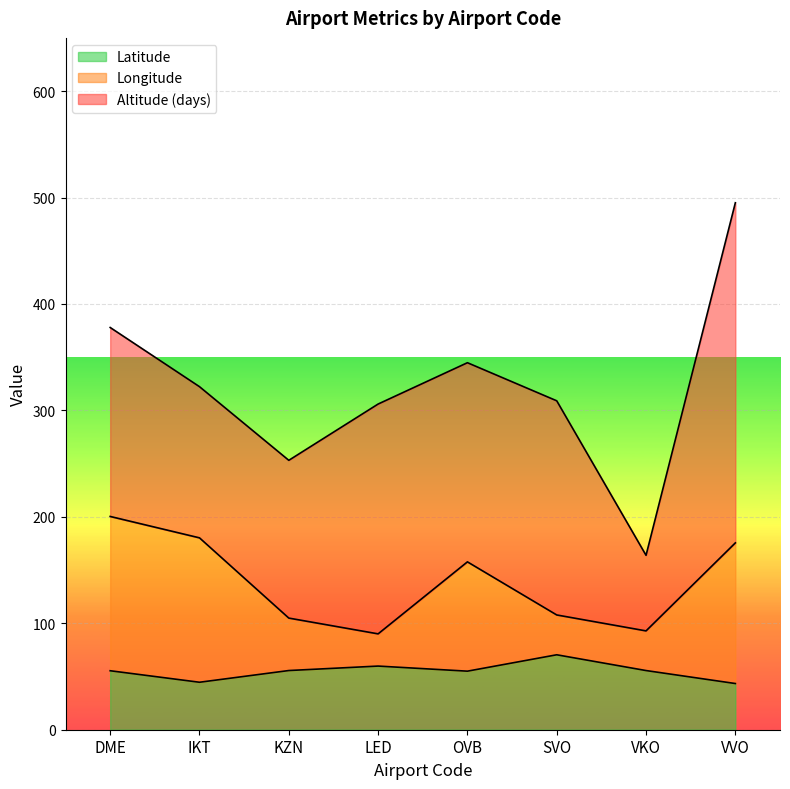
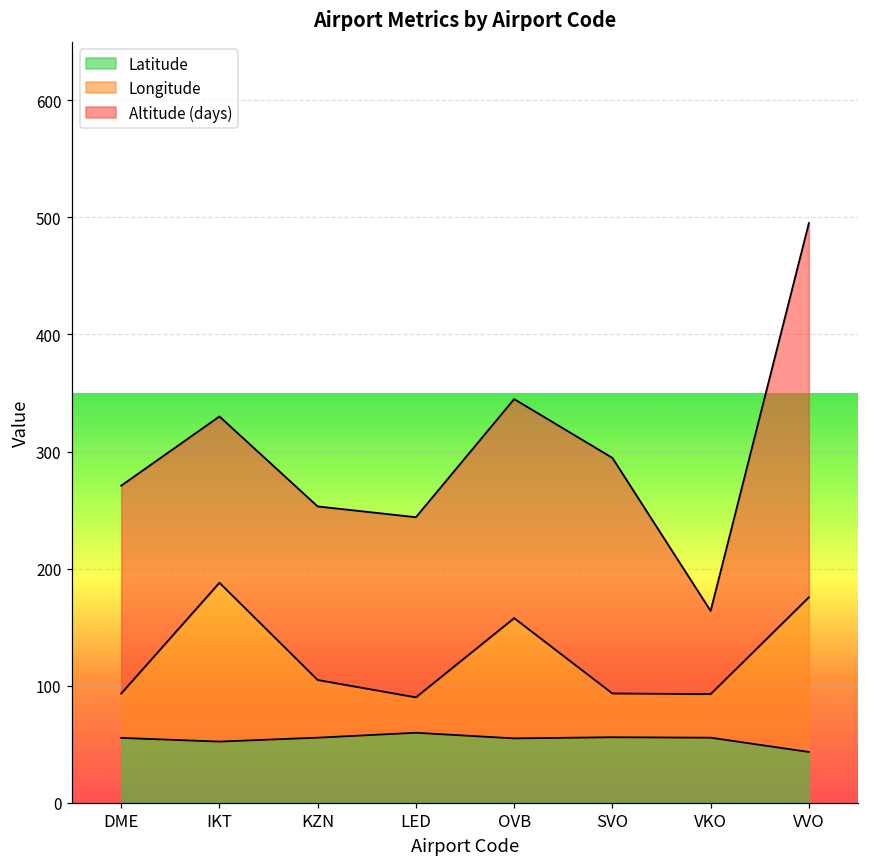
Longitude, DME: 145 -> 38
Latitude, IKT: 45 -> 52
Altitude (days), LED: 216 -> 154
Latitude, SVO: 70 -> 56
